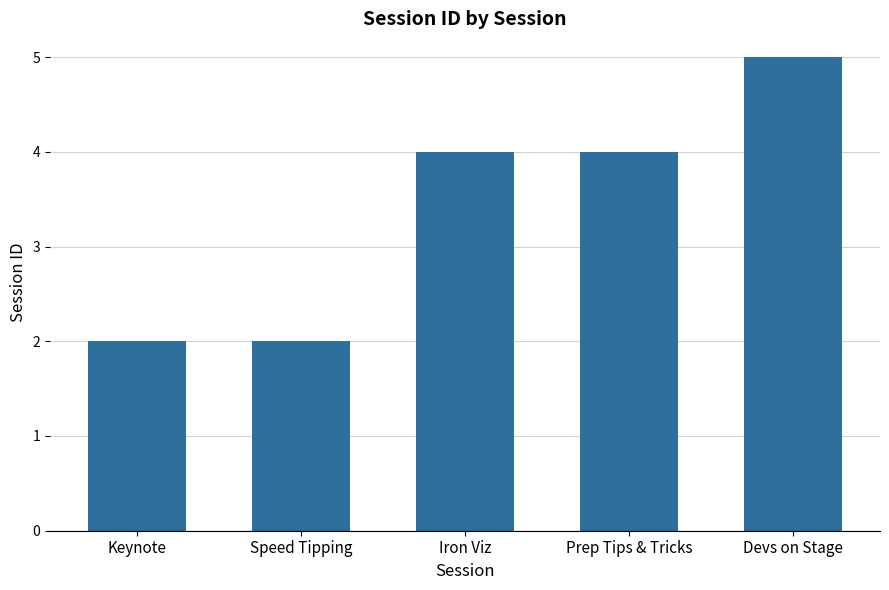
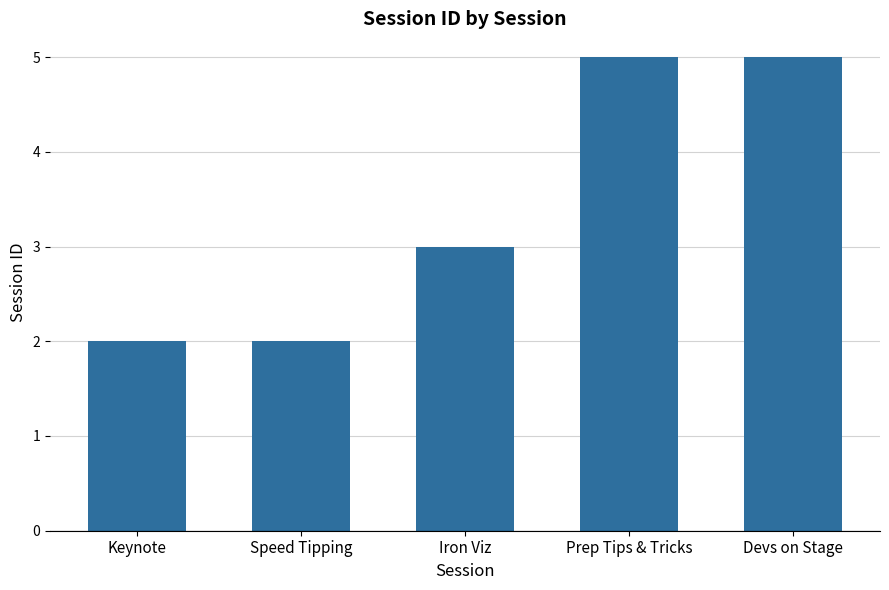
Iron Viz: 4 -> 3
Prep Tips & Tricks: 4 -> 5
